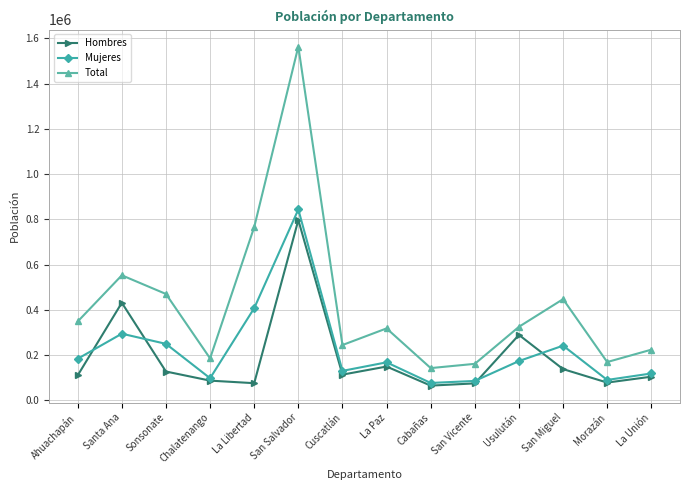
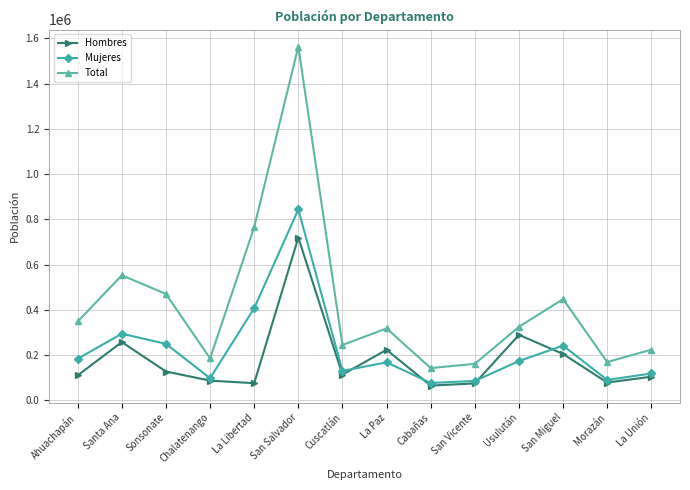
Hombres, Santa Ana: 430000 -> 260000
Hombres, San Salvador: 800000 -> 720000
Hombres, La Paz: 150000 -> 220000
Hombres, San Miguel: 140000 -> 210000
